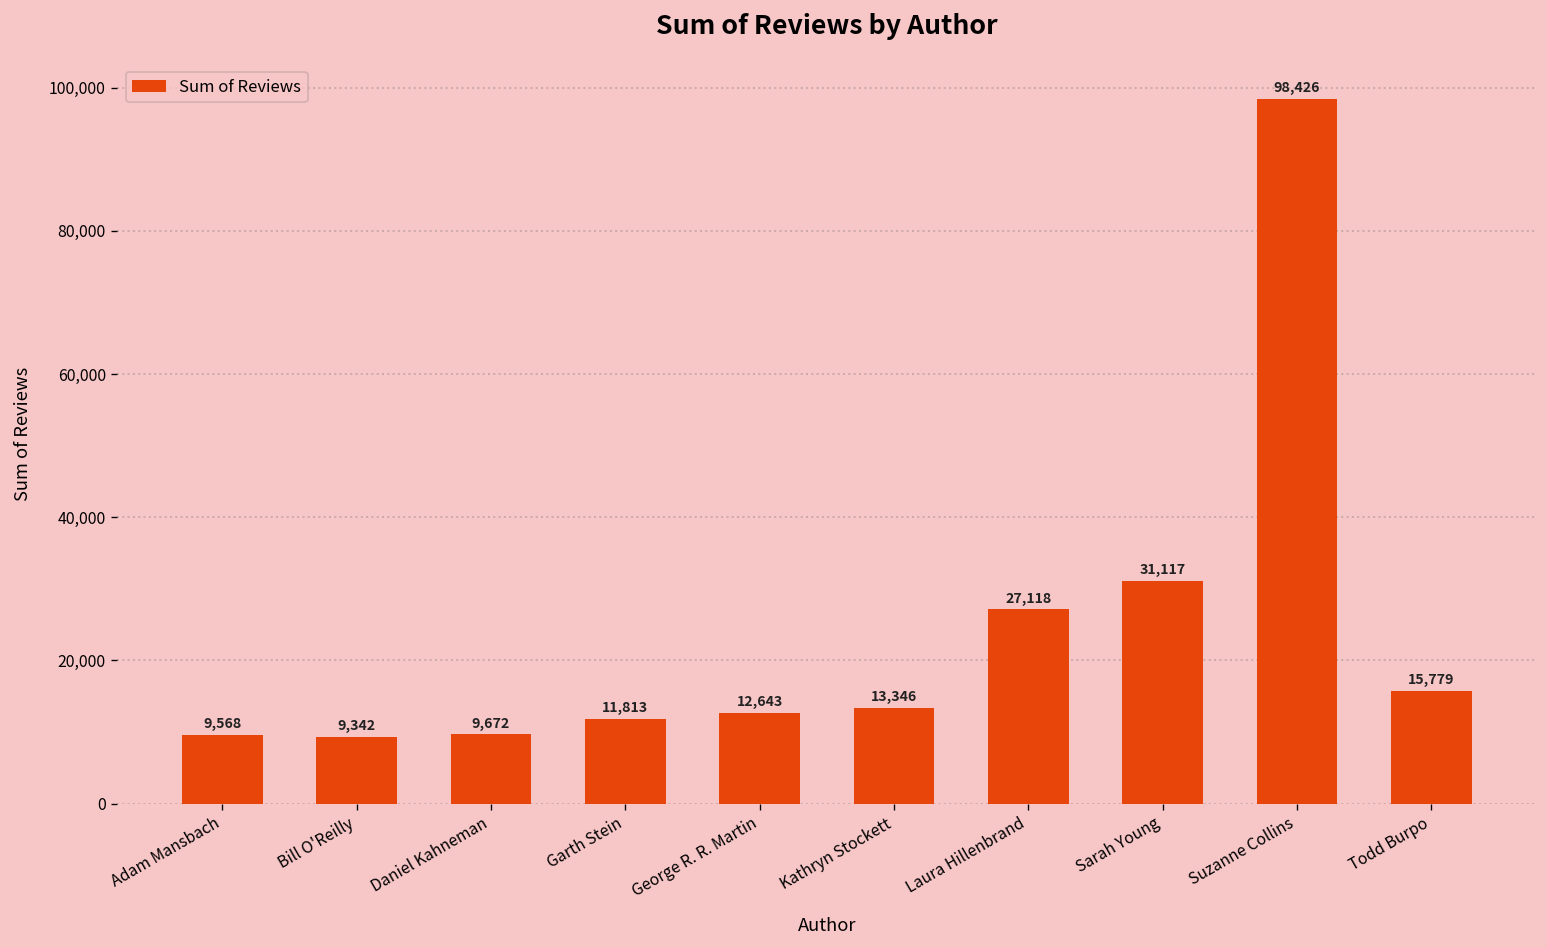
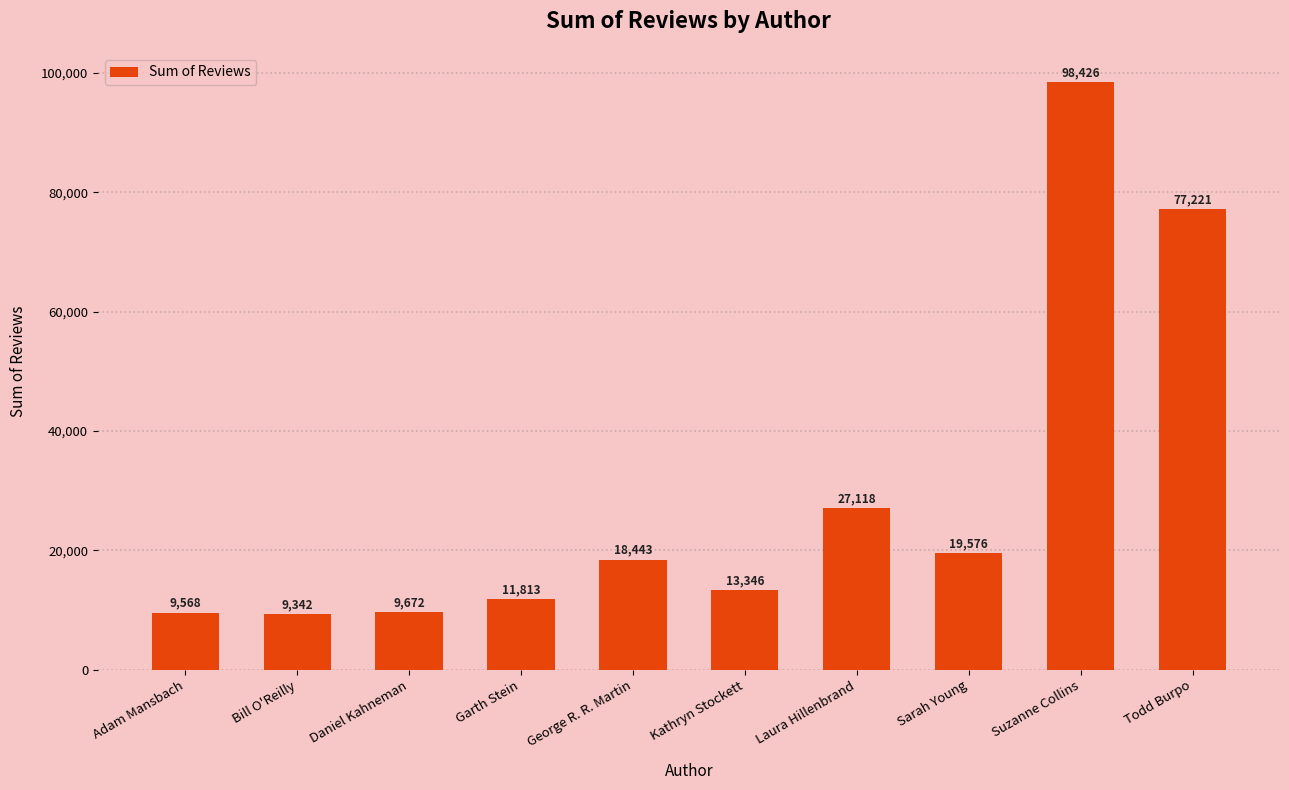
George R. R. Martin: 12,643 -> 18,443
Sarah Young: 31,117 -> 19,576
Todd Burpo: 15,779 -> 77,221
